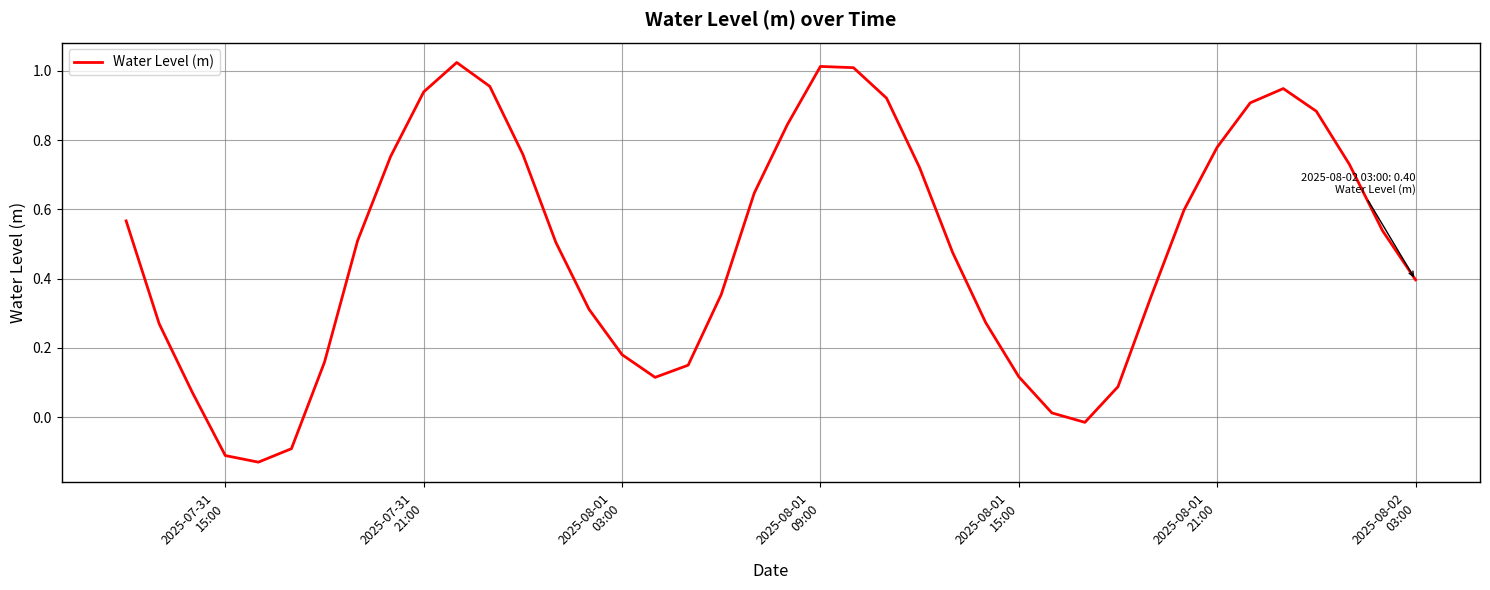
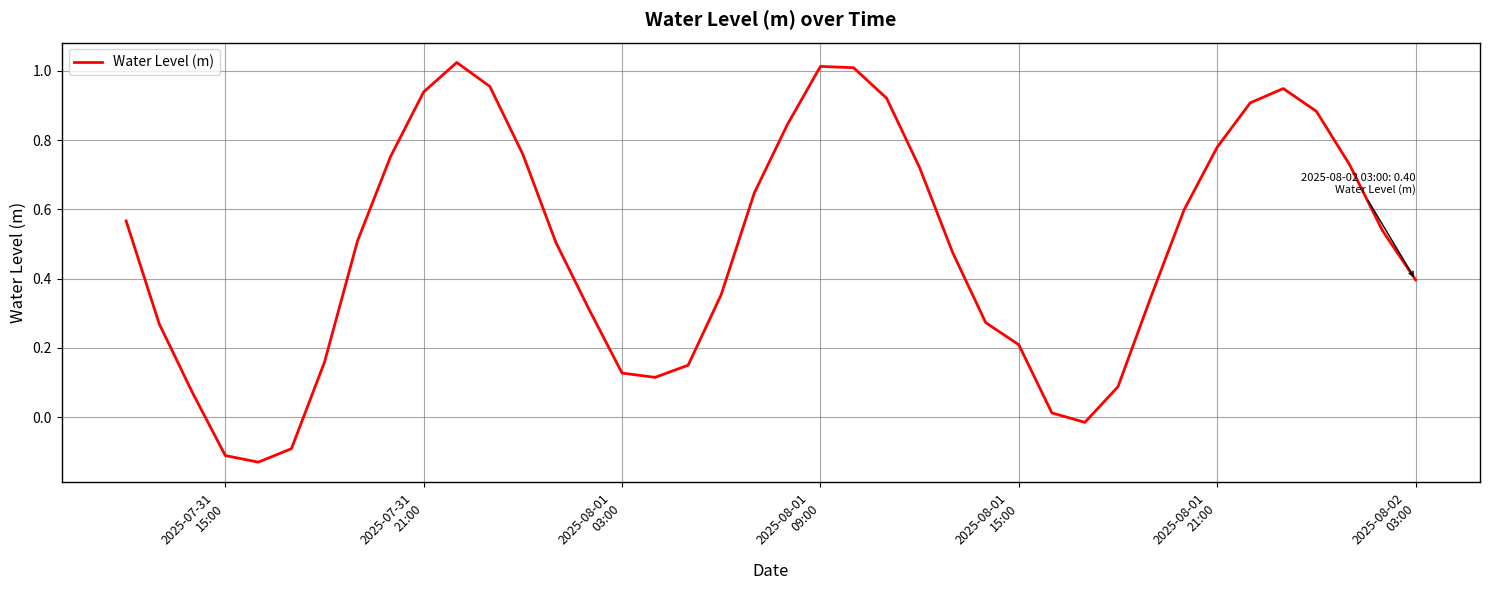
2025-08-01 03:00: 0.18 -> 0.13
2025-08-01 15:00: 0.12 -> 0.21
